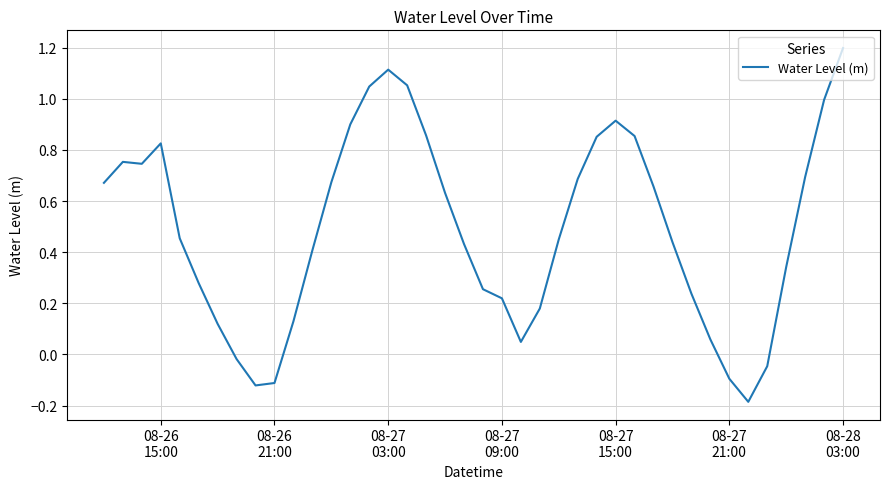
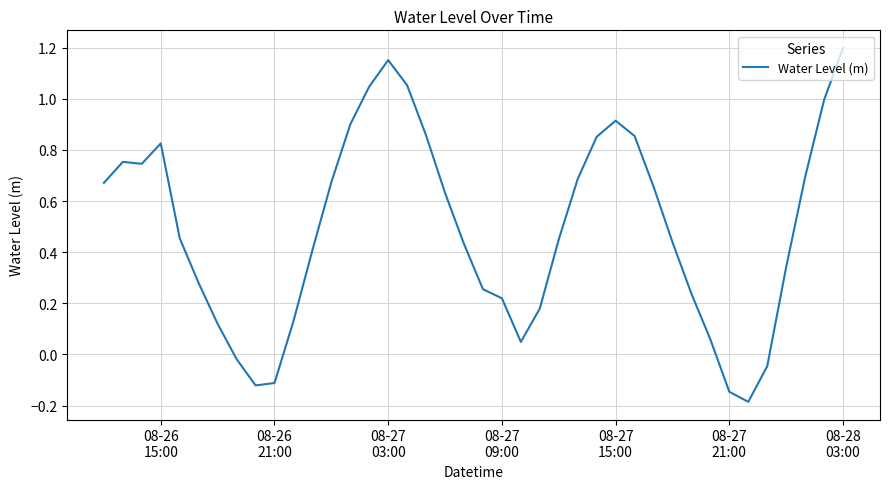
08-27 03:00: 1.11 -> 1.15
08-27 21:00: -0.09 -> -0.15
